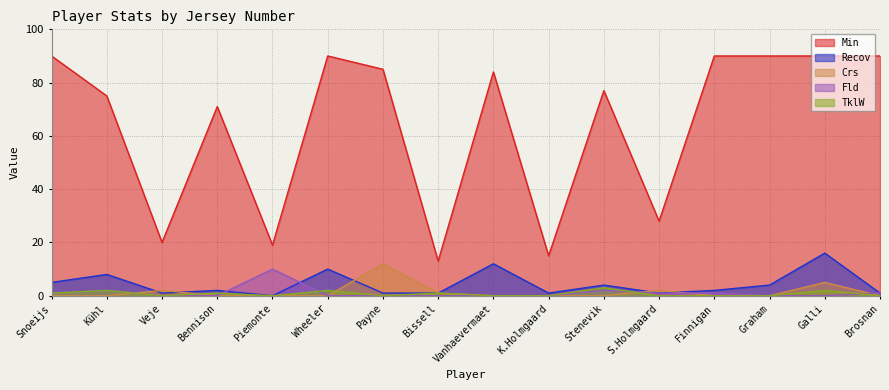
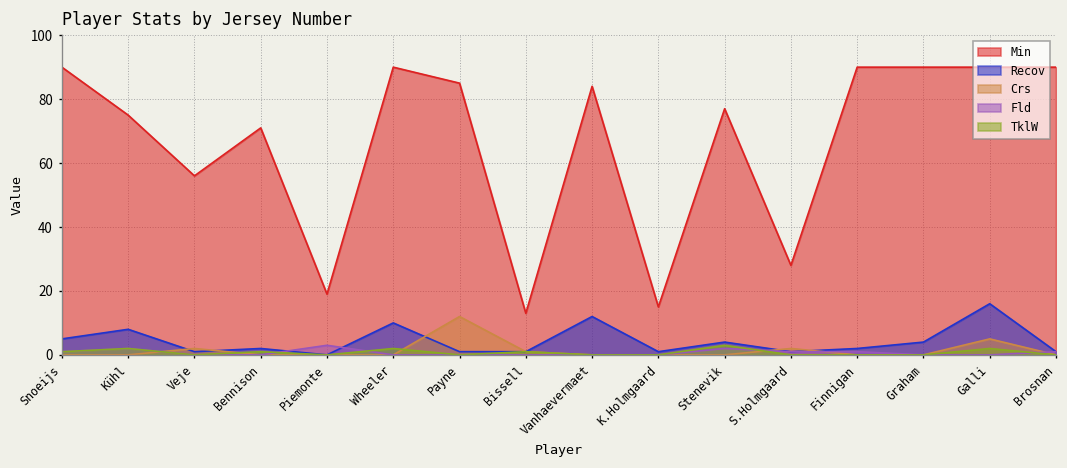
Min, Veje: 20 -> 56
Fld, Piemonte: 10 -> 3
